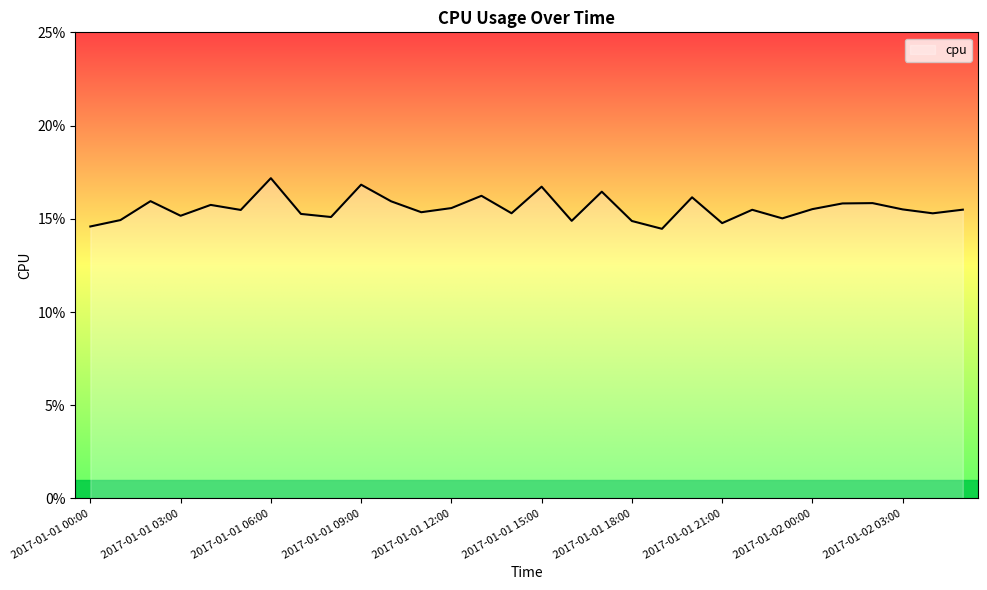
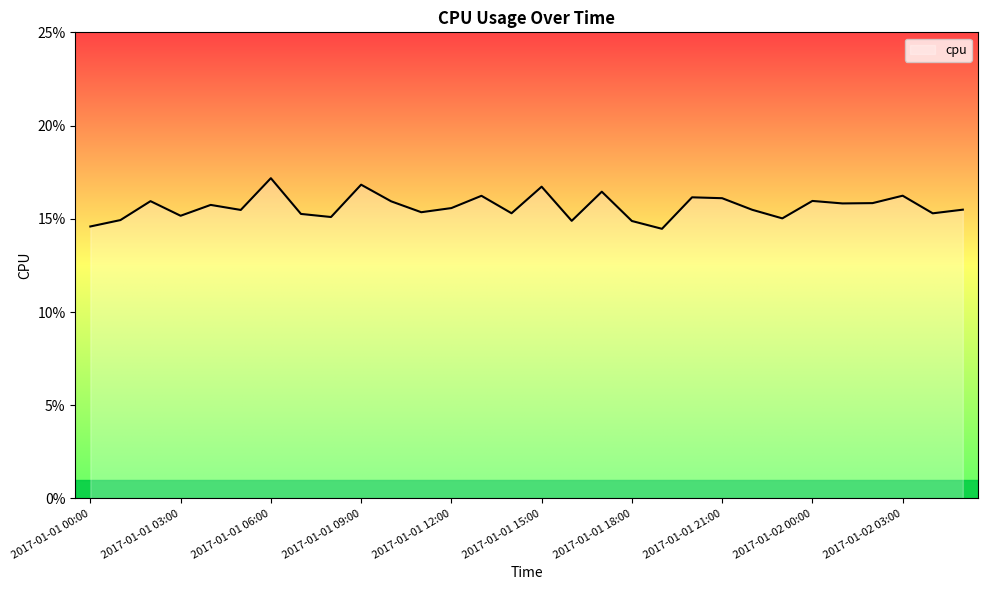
2017-01-01 21:00: 14.8% -> 16.1%
2017-01-02 00:00: 15.5% -> 16.0%
2017-01-02 03:00: 15.5% -> 16.2%
